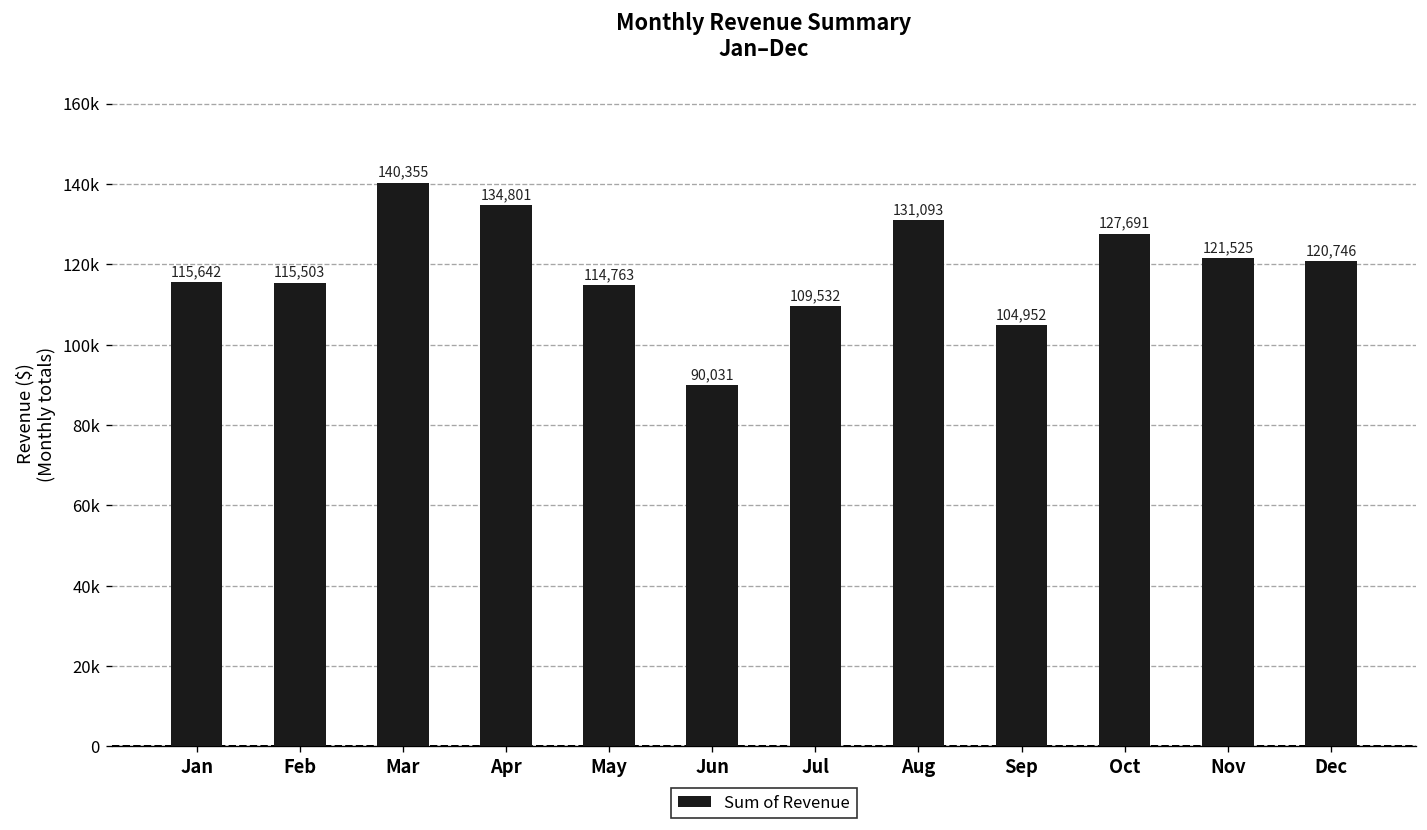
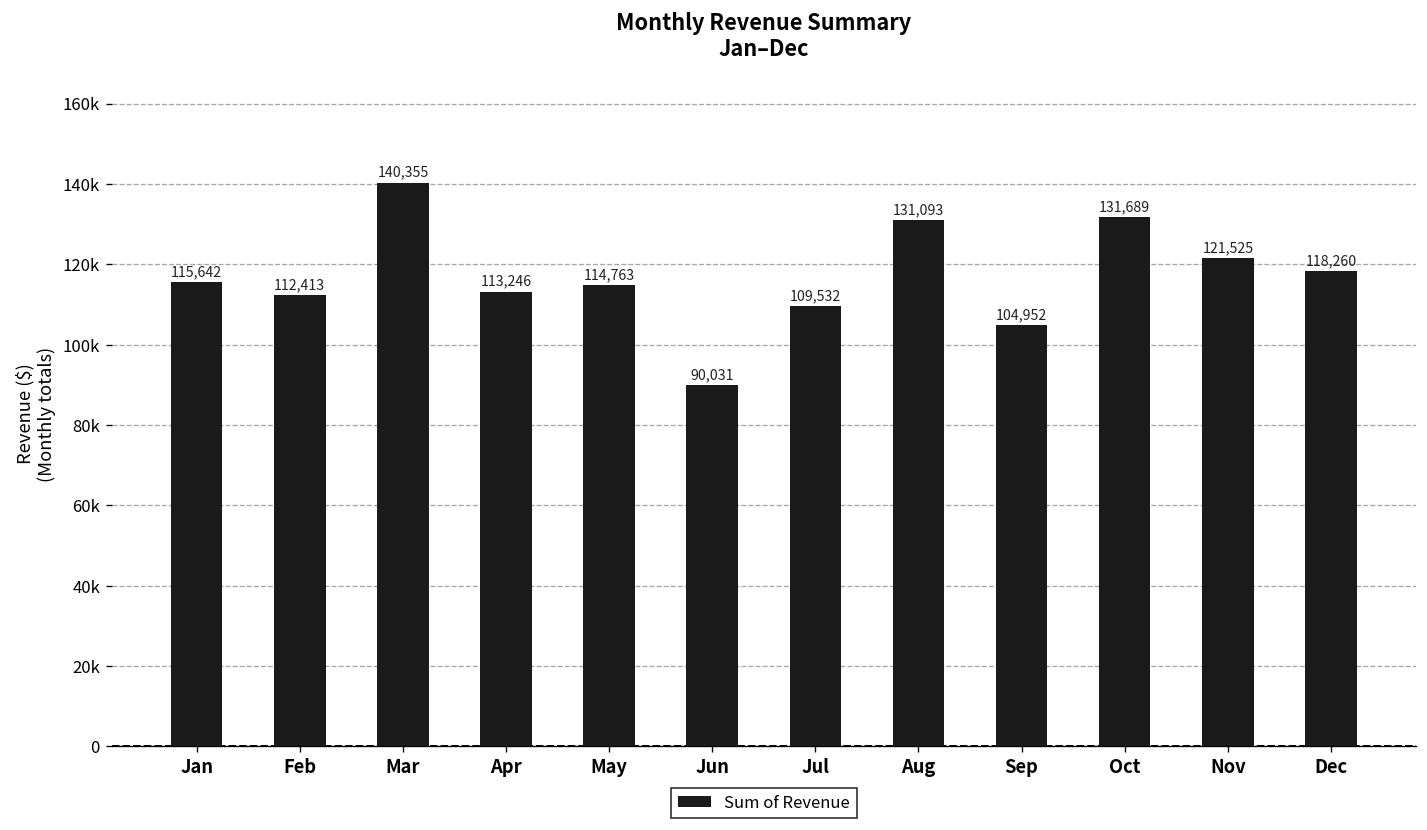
Feb: 115,503 -> 112,413
Apr: 134,801 -> 113,246
Oct: 127,691 -> 131,689
Dec: 120,746 -> 118,260
